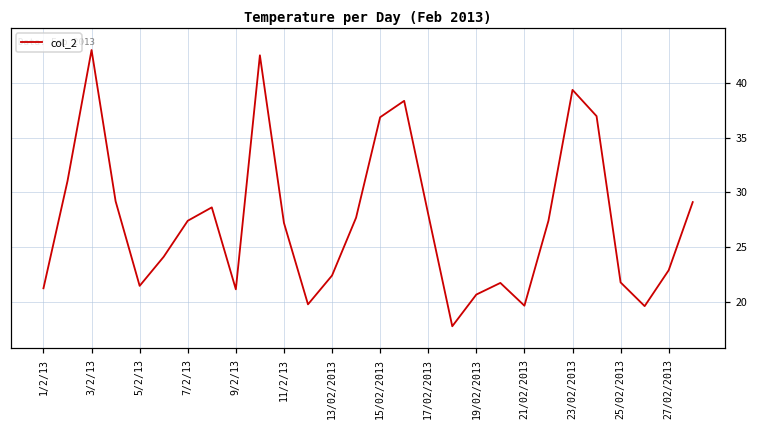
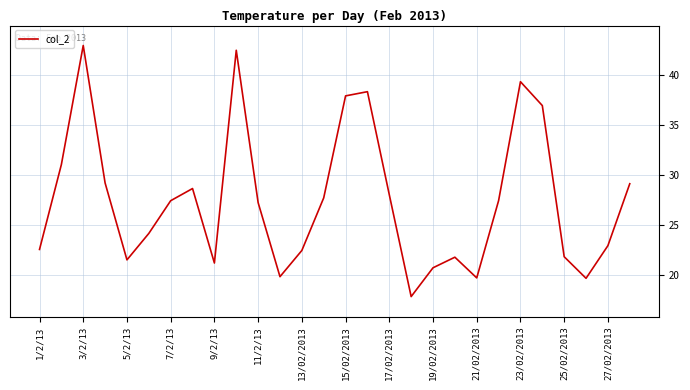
1/2/13: 21 -> 23
15/02/2013: 37 -> 38
